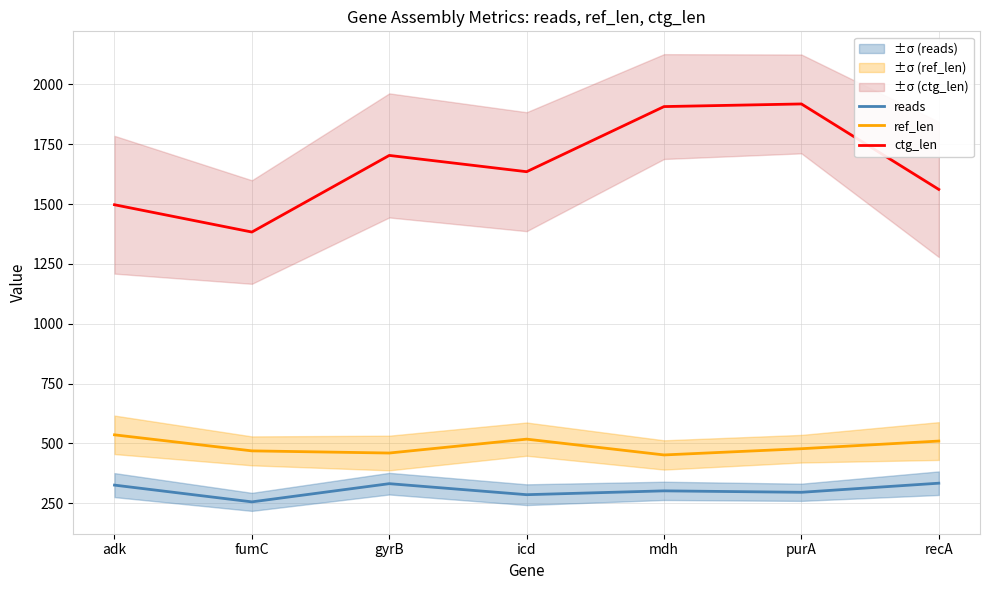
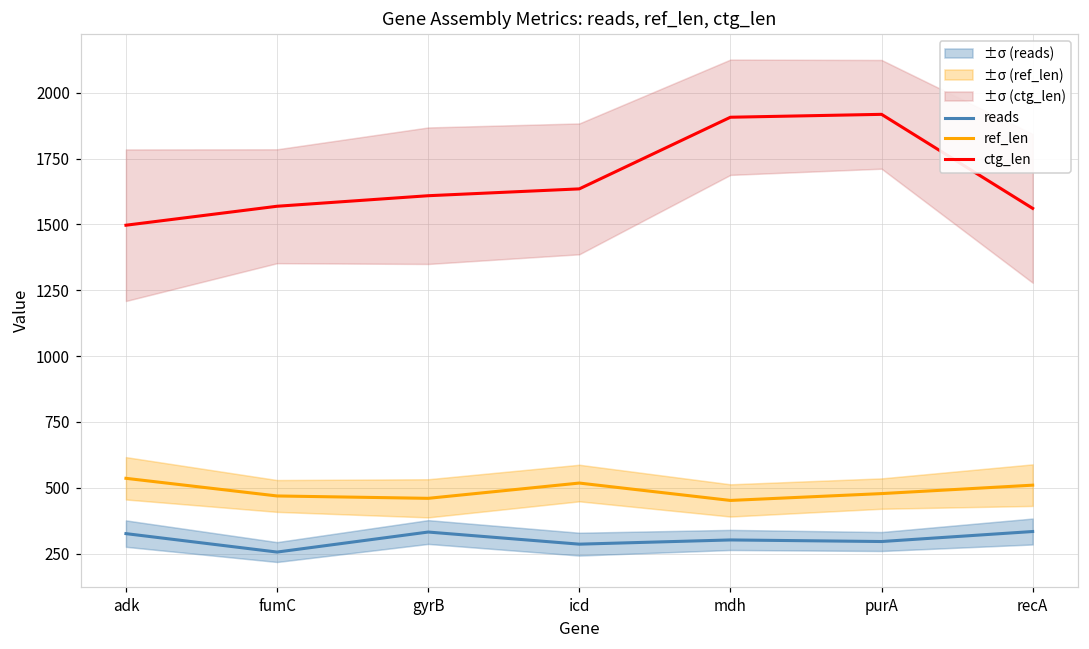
ctg_len, fumC: 1380 -> 1570
ctg_len, gyrB: 1700 -> 1610
